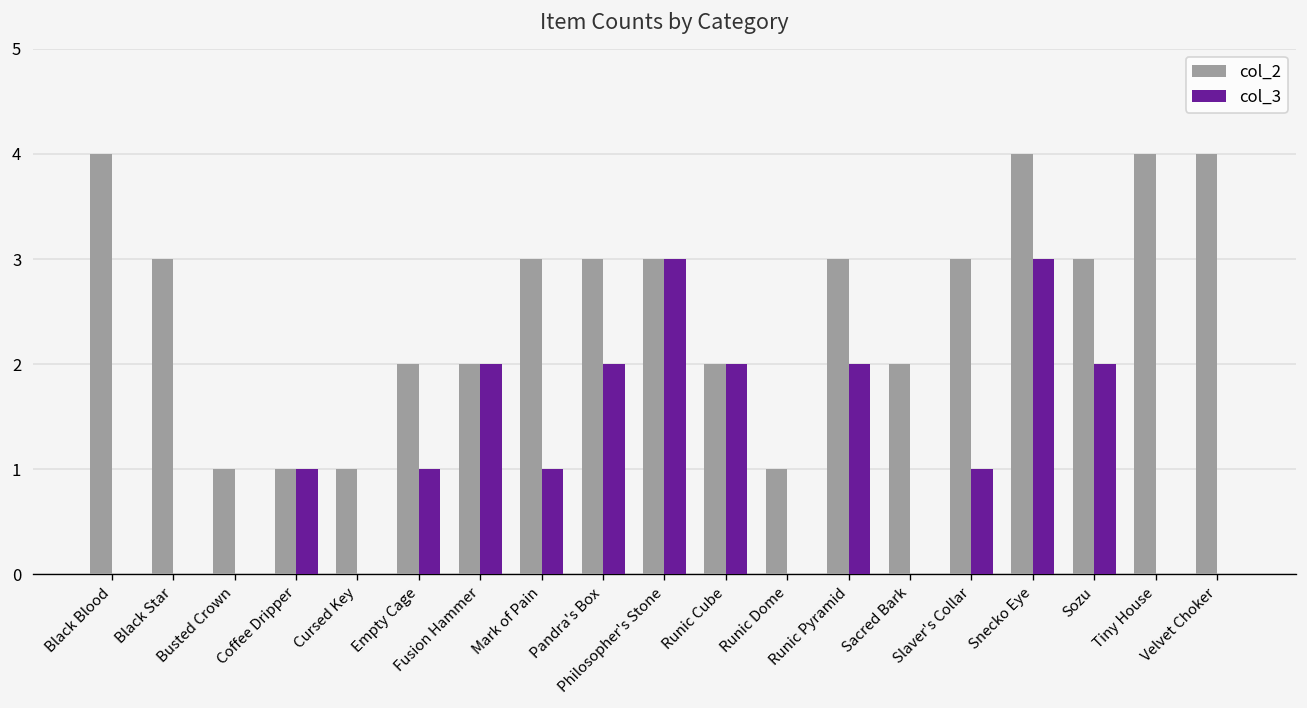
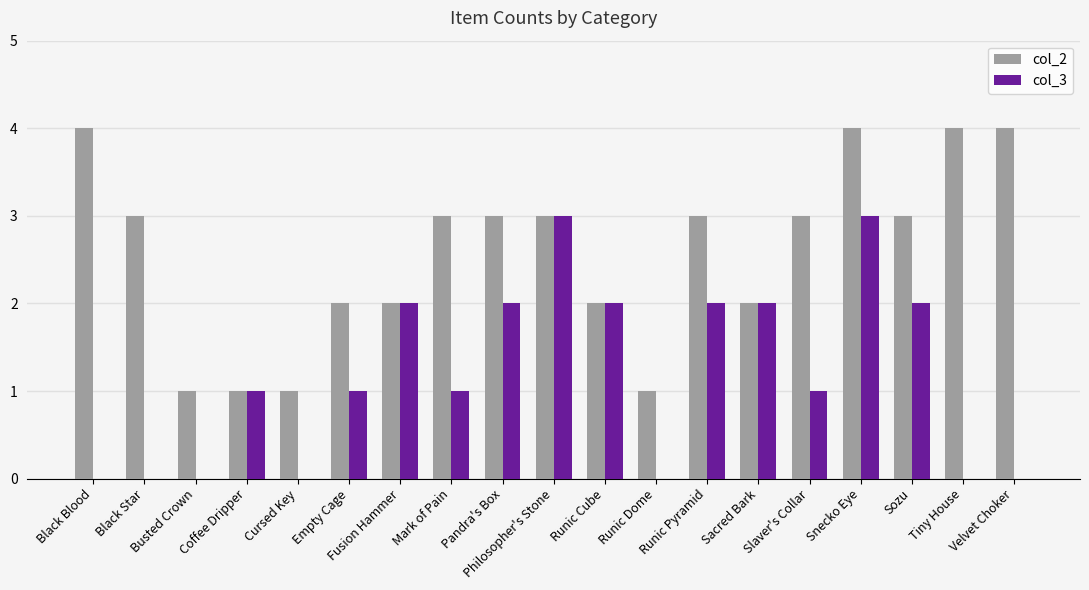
col_3, Sacred Bark: 0 -> 2
